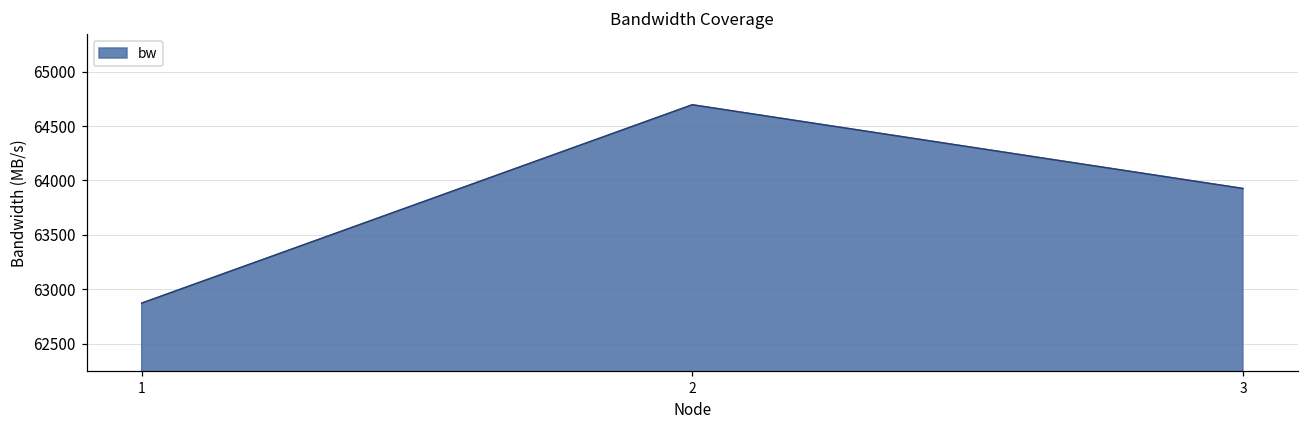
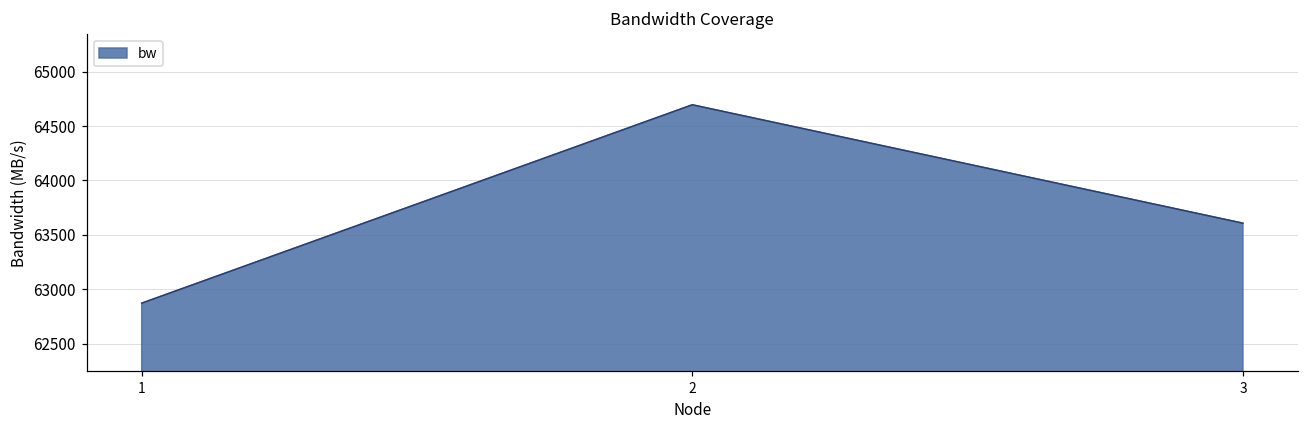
3: 63900 -> 63600
